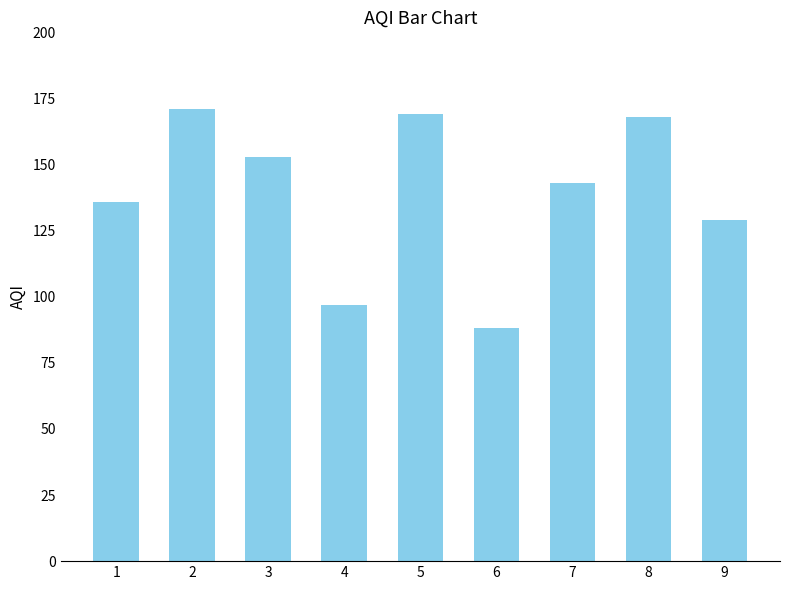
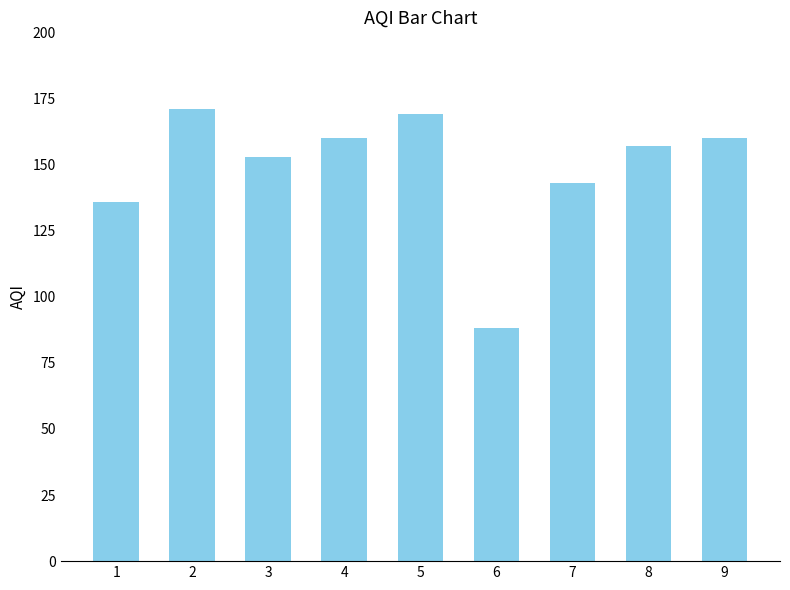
4: 97 -> 160
8: 168 -> 157
9: 129 -> 160
